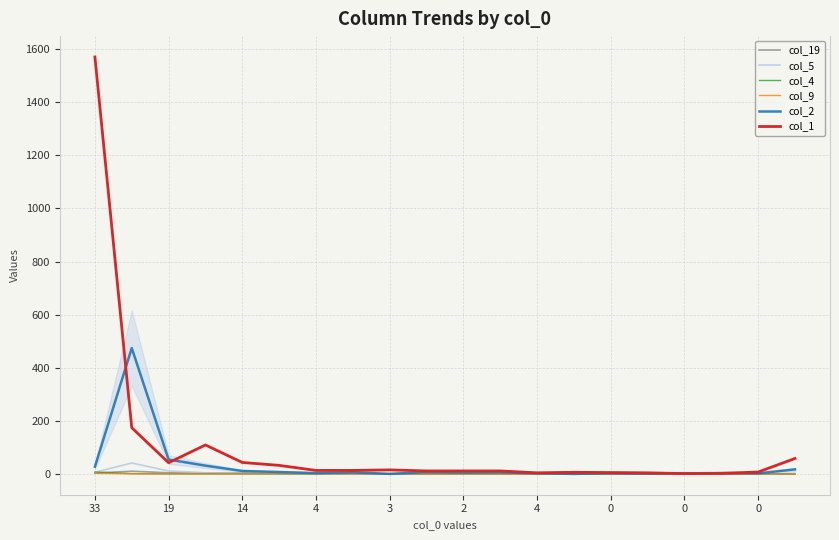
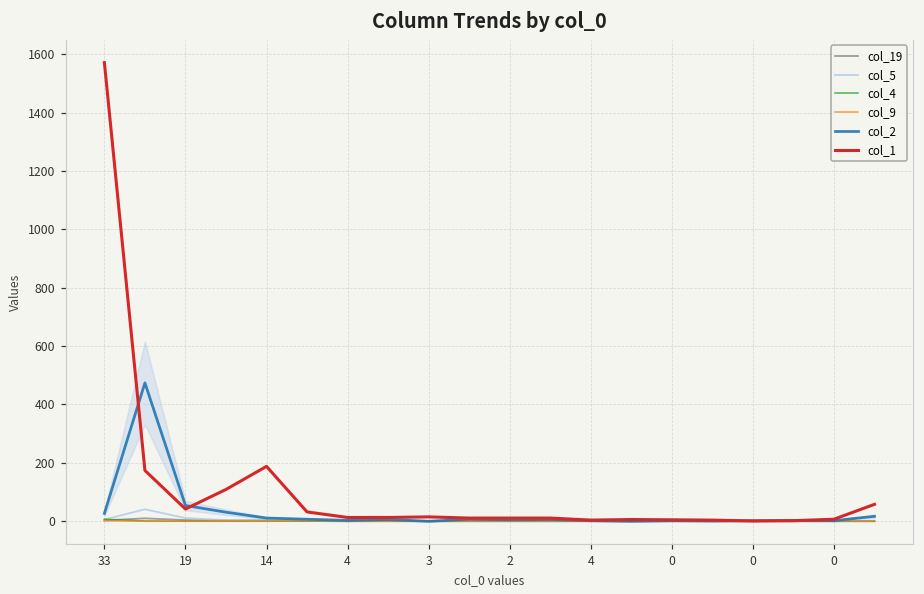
col_1, 14: 40 -> 190
